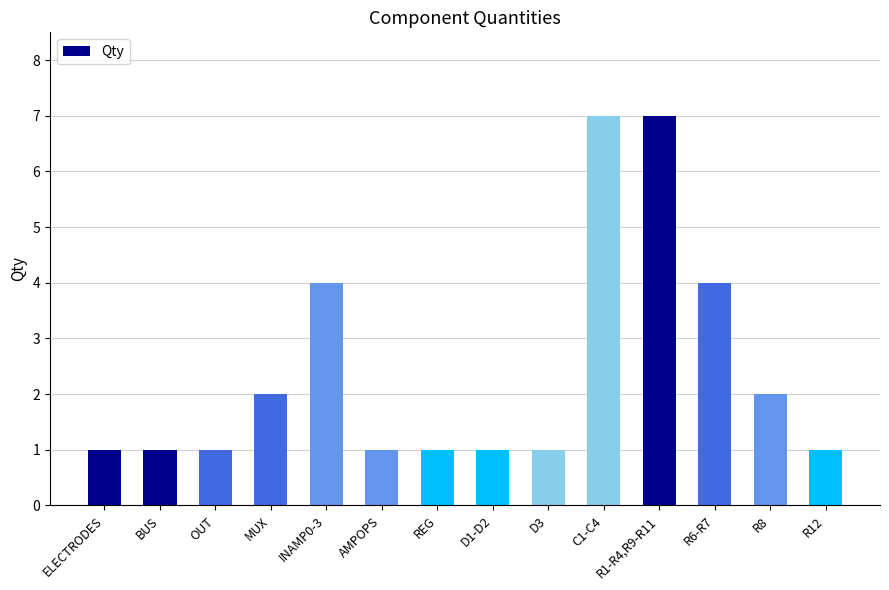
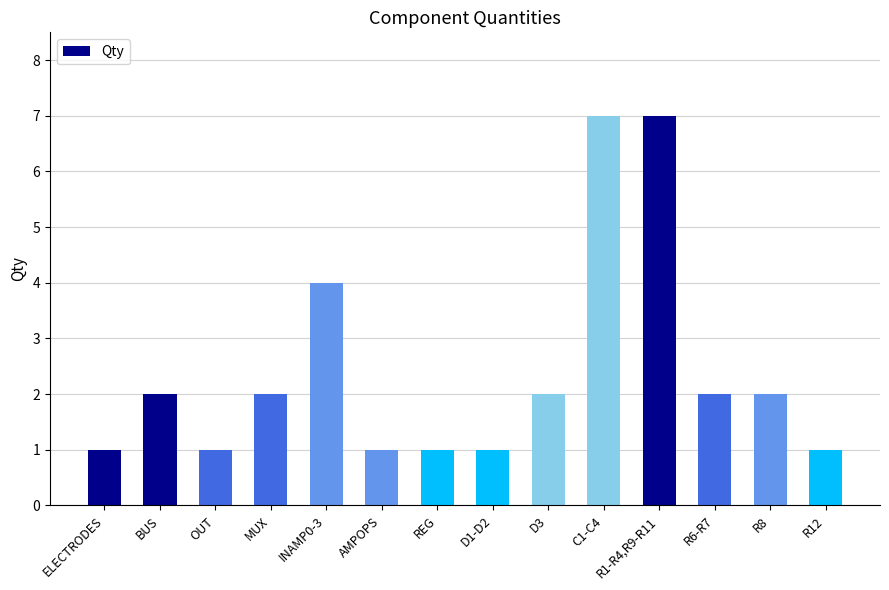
BUS: 1 -> 2
D3: 1 -> 2
R6-R7: 4 -> 2
